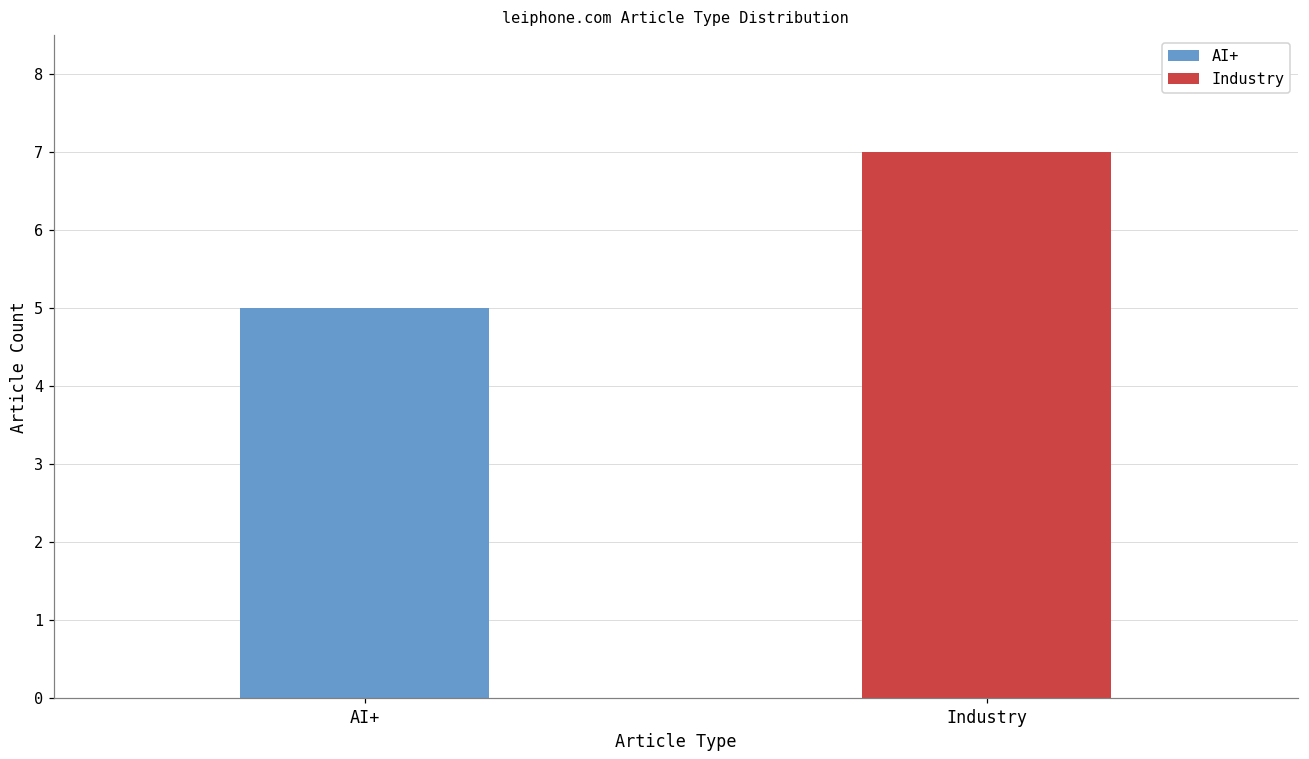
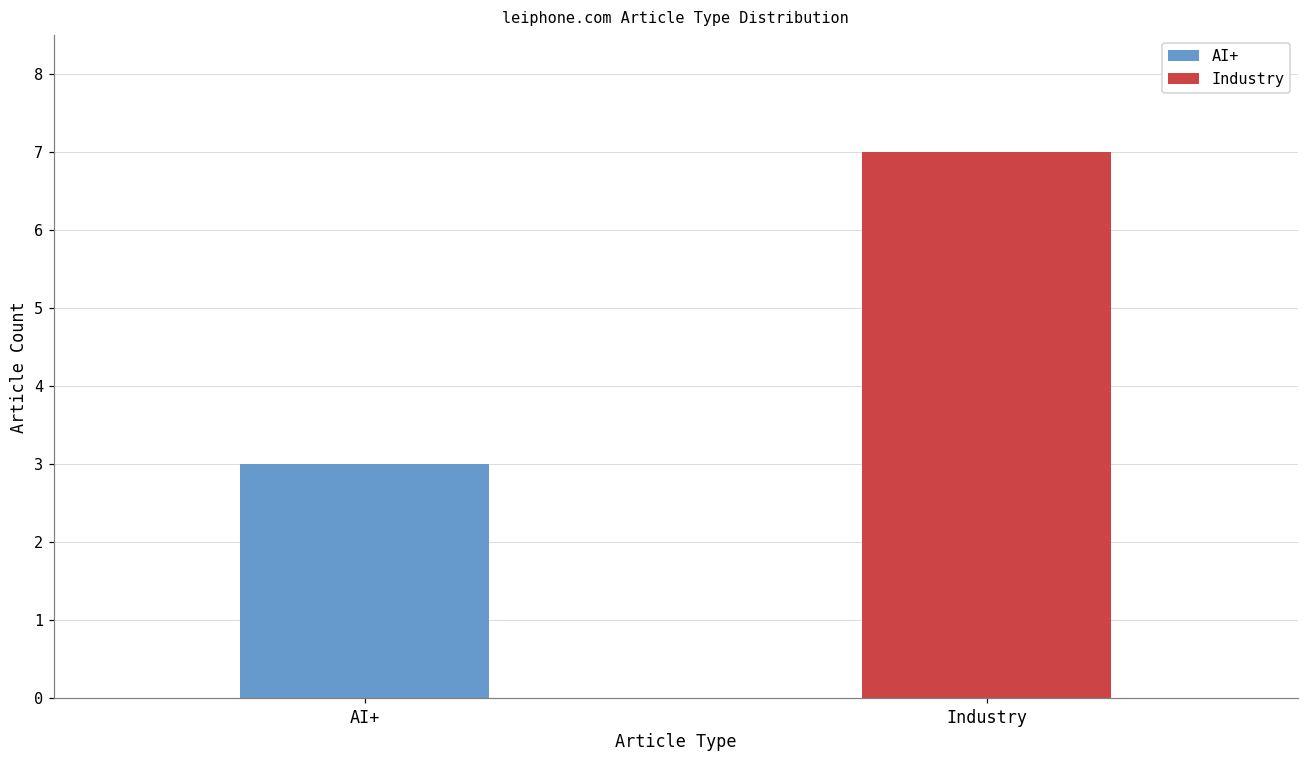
AI+: 5 -> 3
